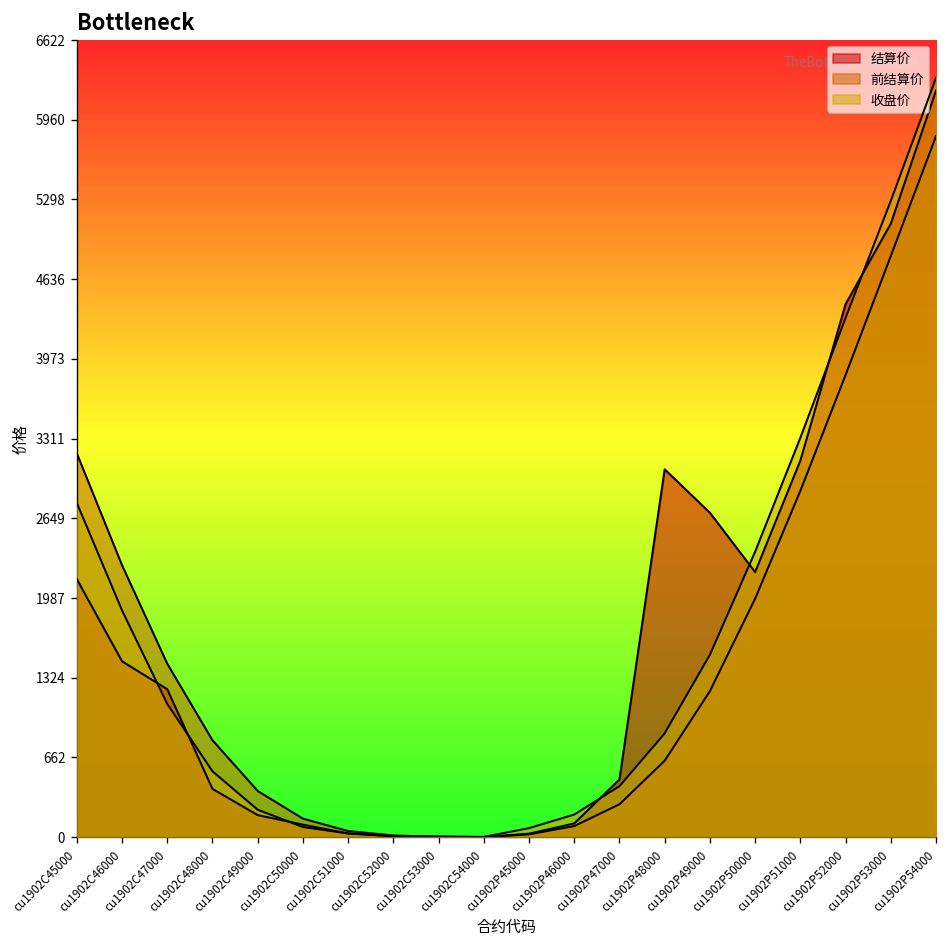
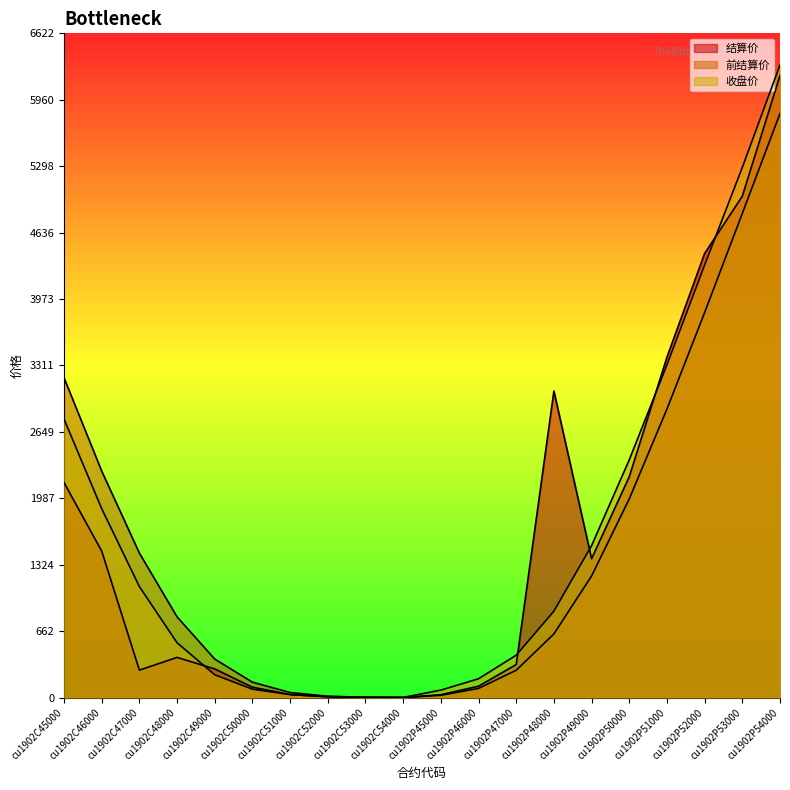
结算价, cu1902C47000: 1230 -> 270
结算价, cu1902C49000: 180 -> 290
结算价, cu1902P47000: 480 -> 330
结算价, cu1902P49000: 2700 -> 1390
结算价, cu1902P51000: 3130 -> 3390
结算价, cu1902P53000: 5100 -> 5000
